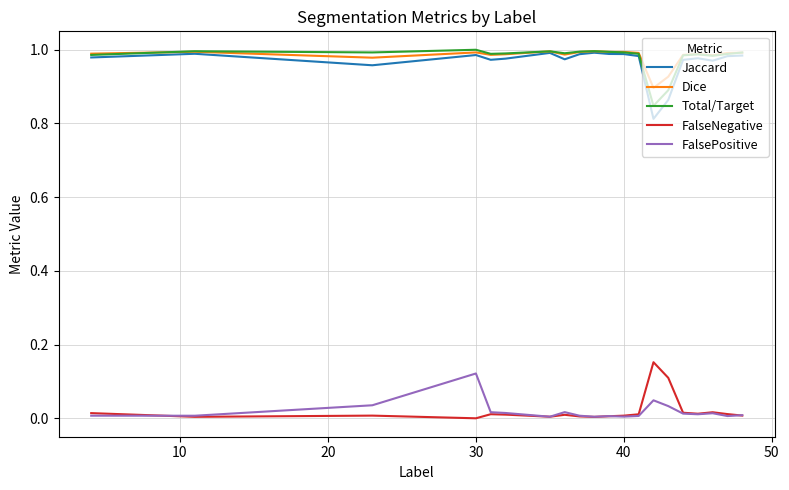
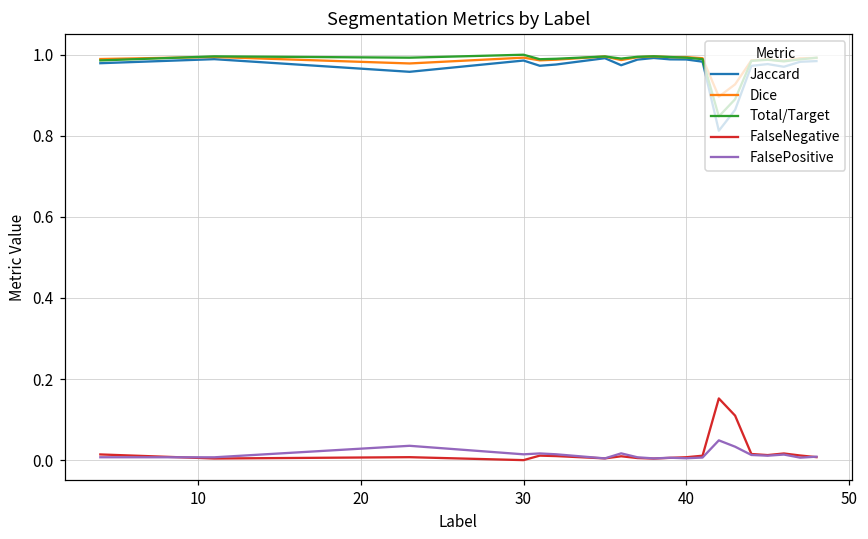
FalsePositive, 30: 0.12 -> 0.01
